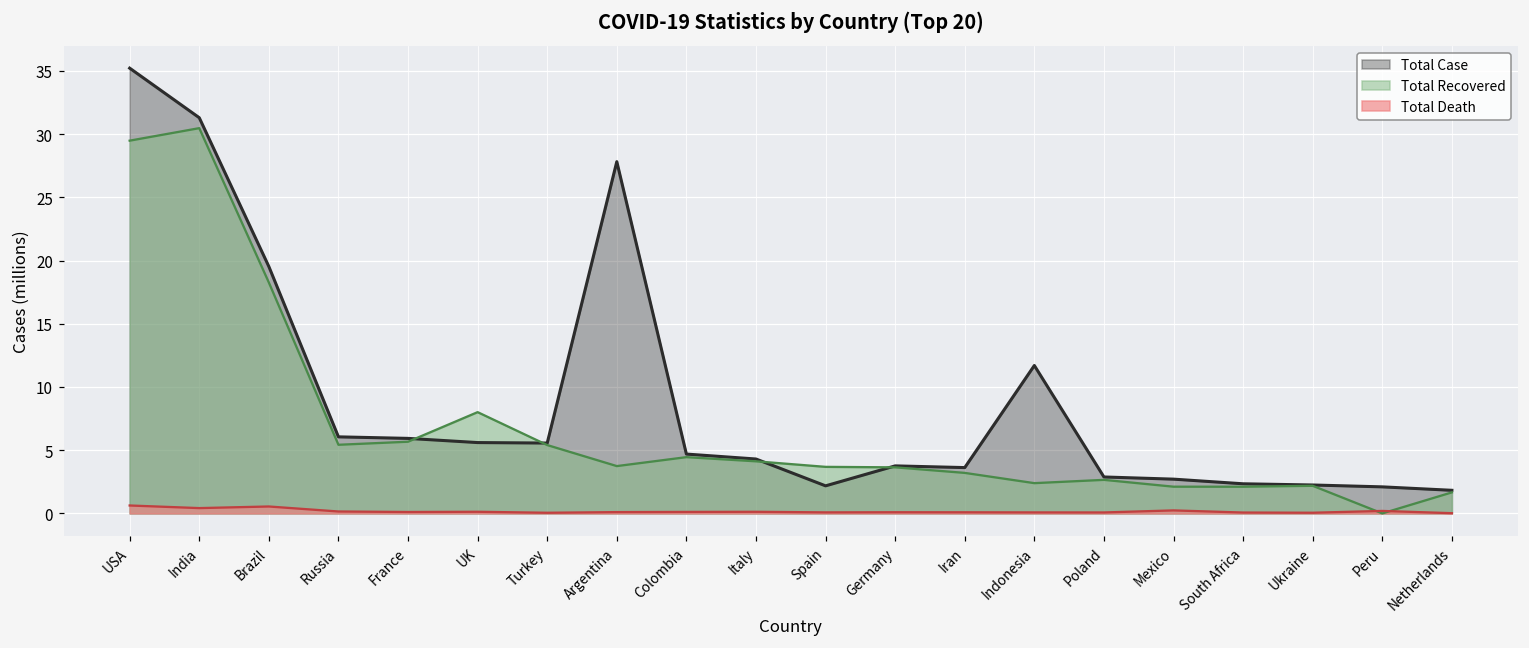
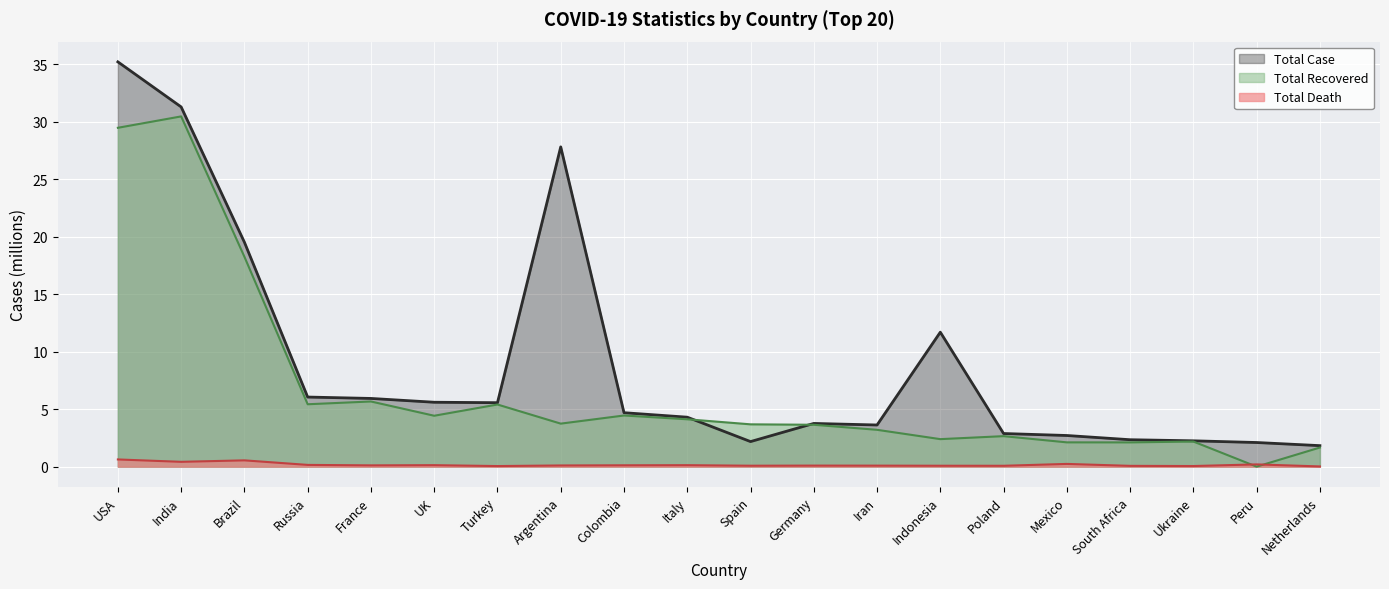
Total Recovered, UK: 8.0 -> 4.4
